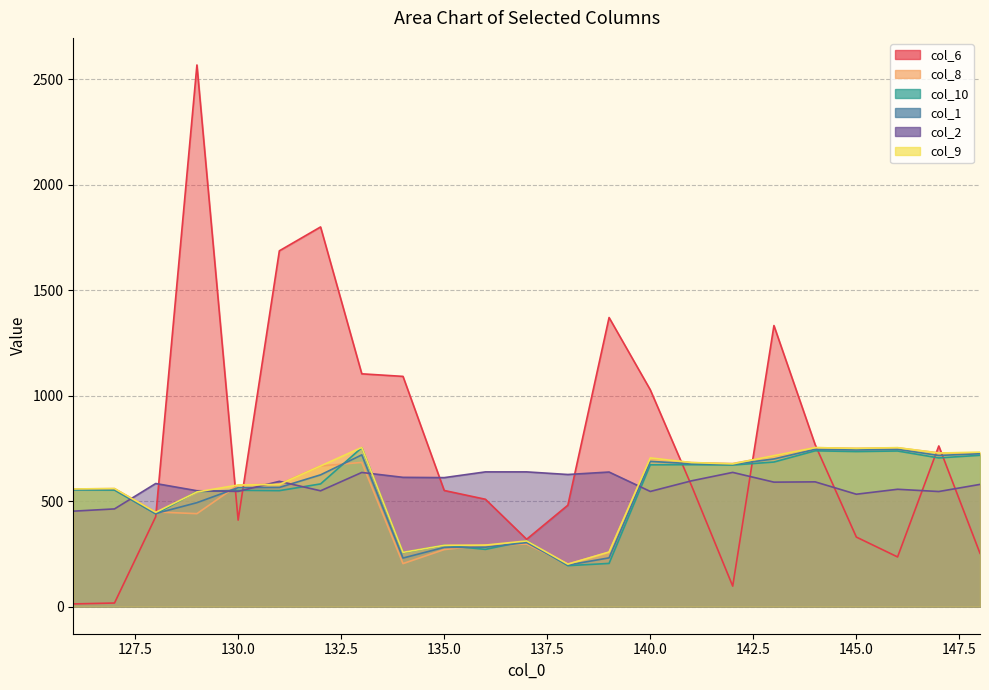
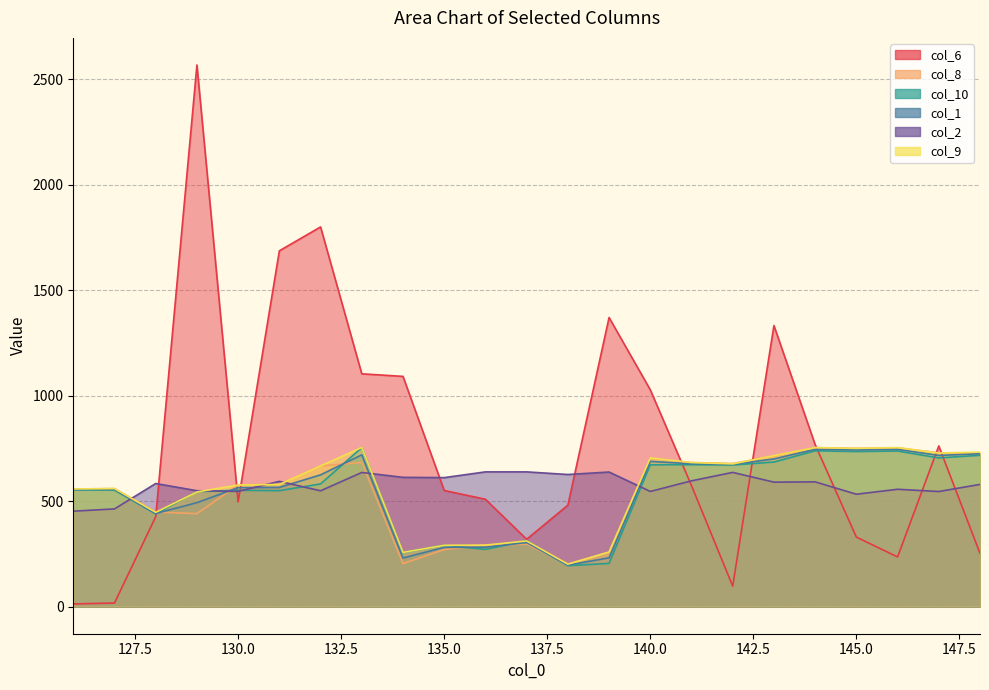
col_6, 130.0: 410 -> 500
